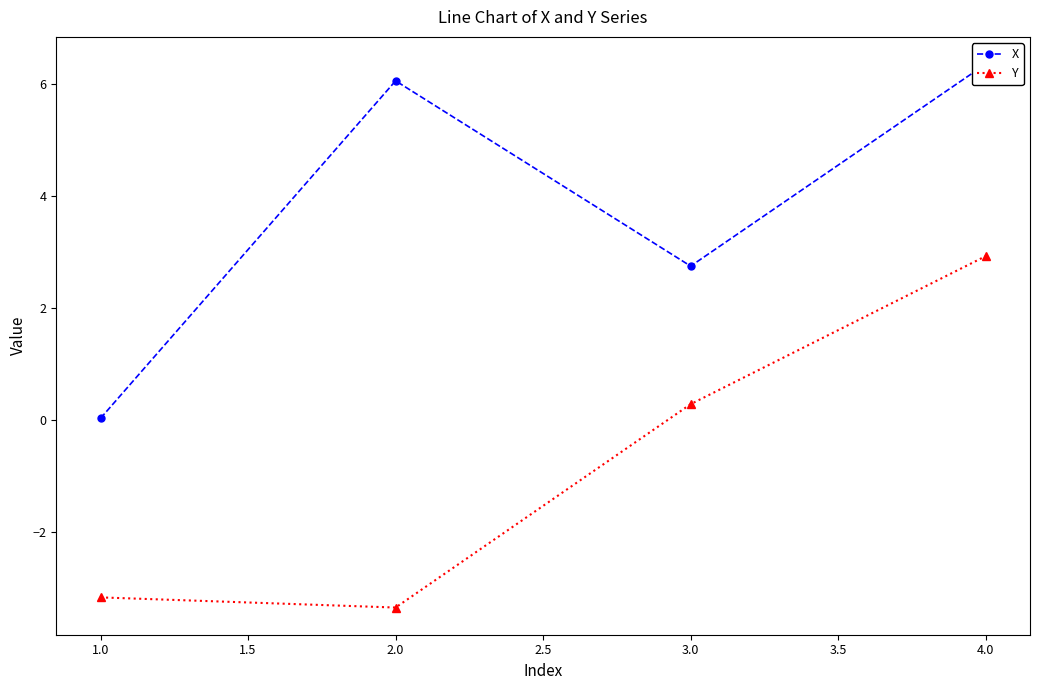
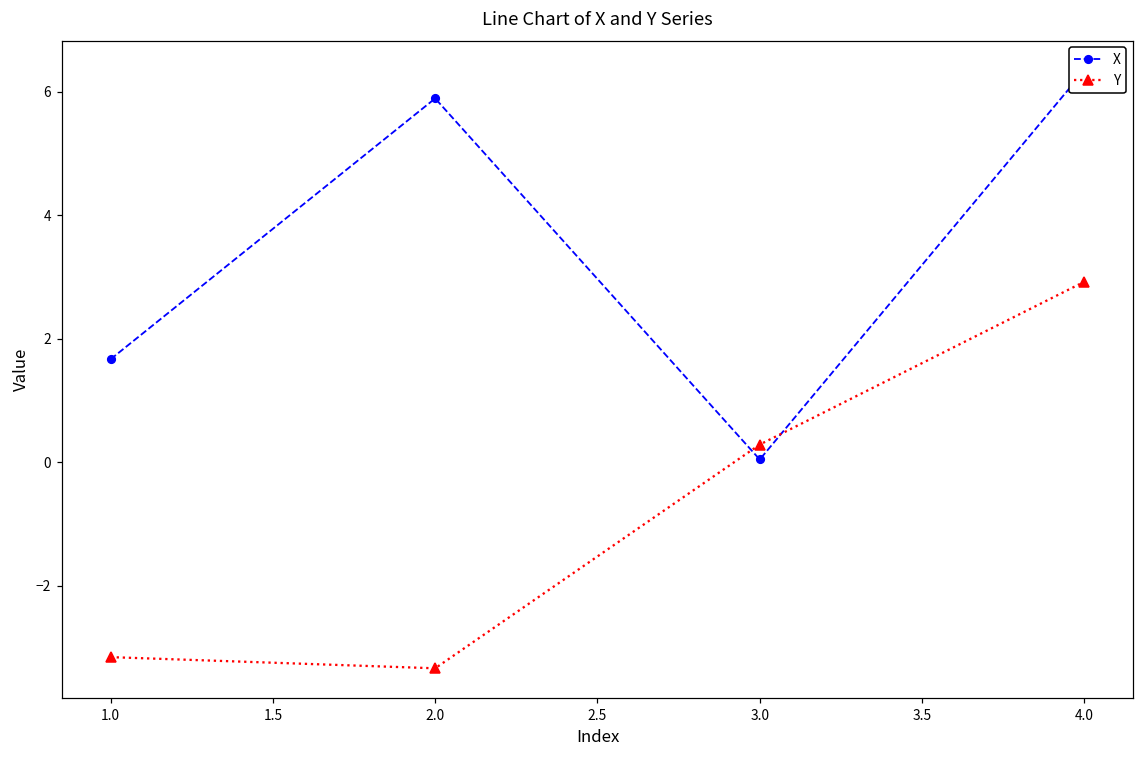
X, 1.0: 0.0 -> 1.7
X, 2.0: 6.0 -> 5.9
X, 3.0: 2.7 -> 0.0
